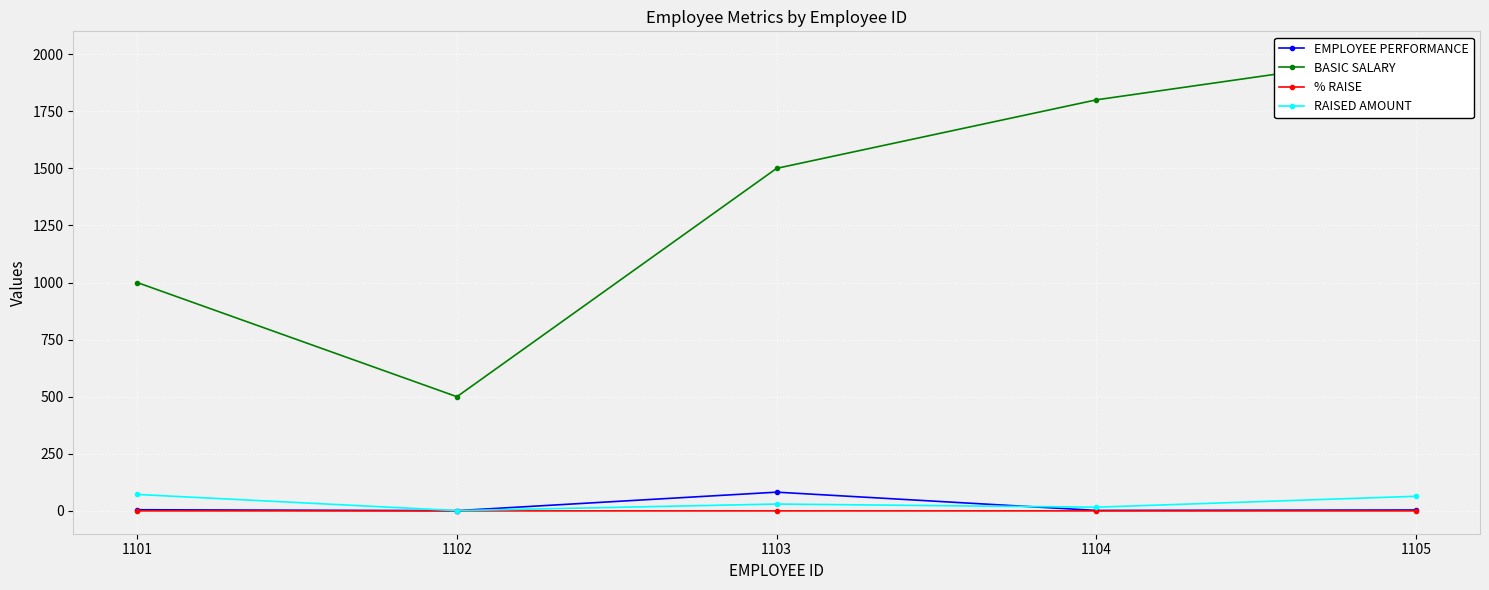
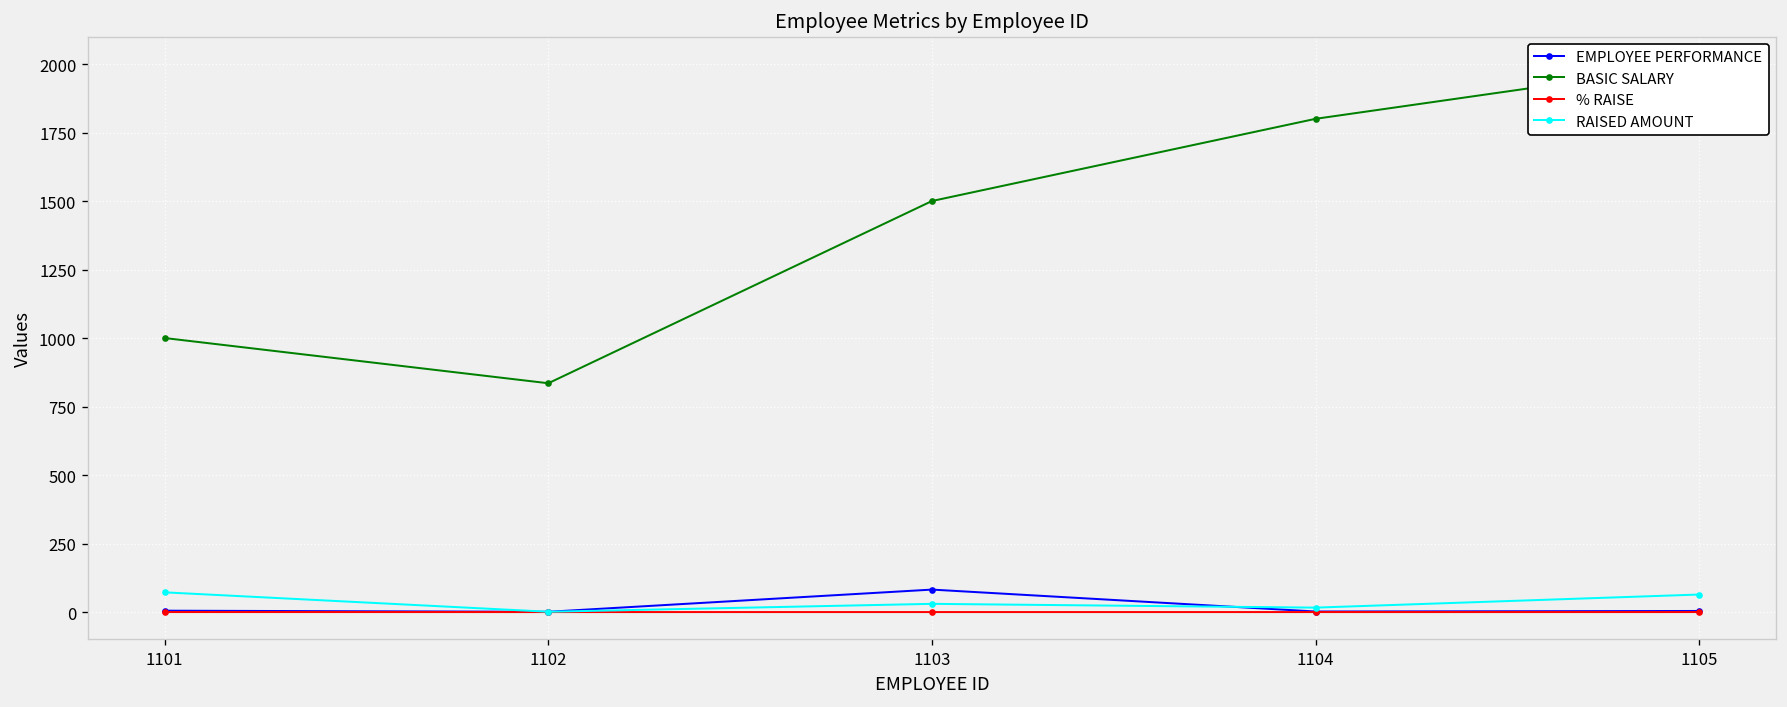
BASIC SALARY, 1102: 500 -> 840
